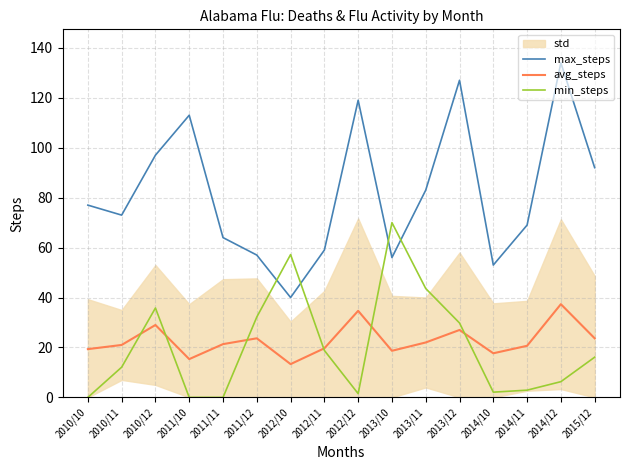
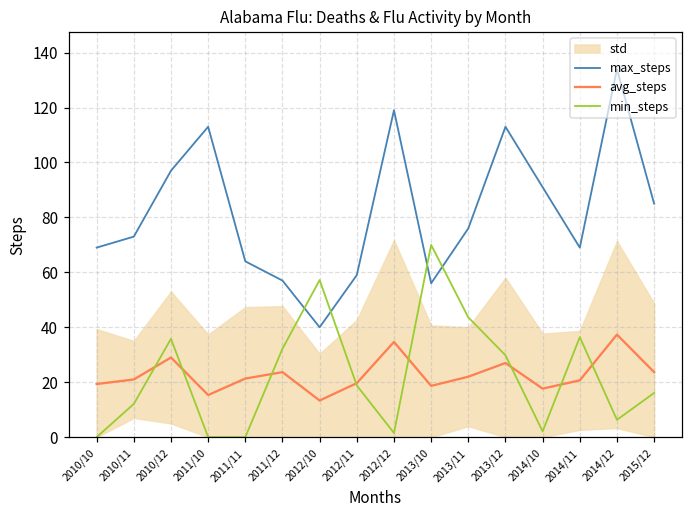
max_steps, 2010/10: 77 -> 69
max_steps, 2013/11: 83 -> 76
max_steps, 2013/12: 127 -> 113
max_steps, 2014/10: 53 -> 91
min_steps, 2014/11: 3 -> 36
max_steps, 2015/12: 92 -> 85
